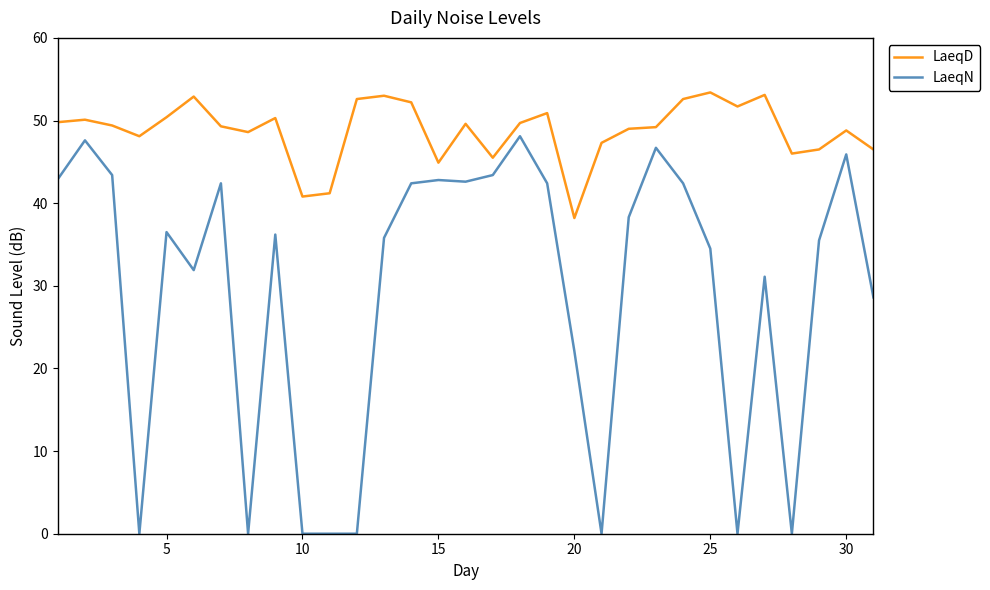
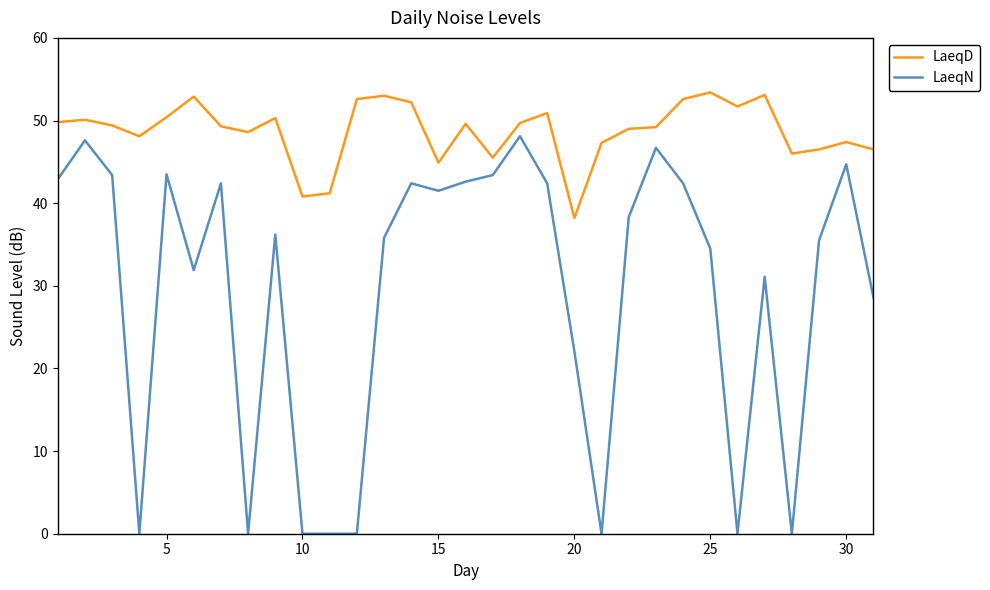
LaeqN, 5: 37 -> 44
LaeqN, 15: 43 -> 42
LaeqD, 30: 49 -> 47
LaeqN, 30: 46 -> 45
